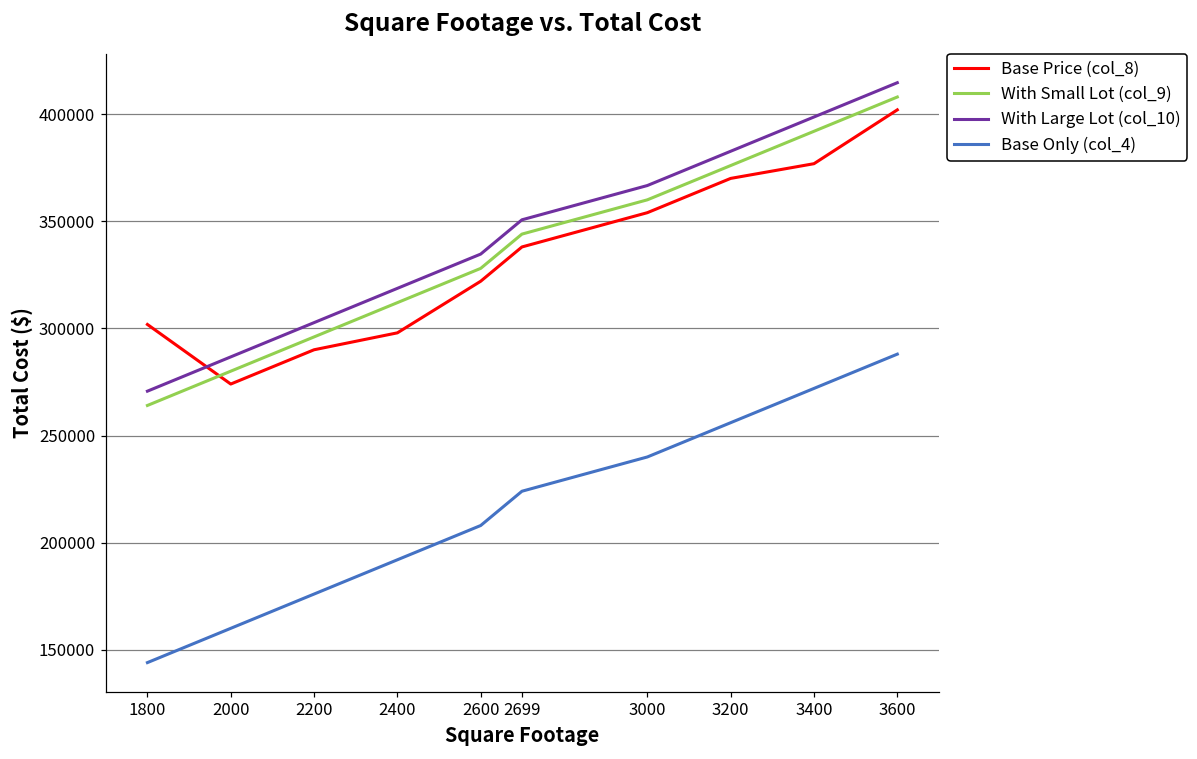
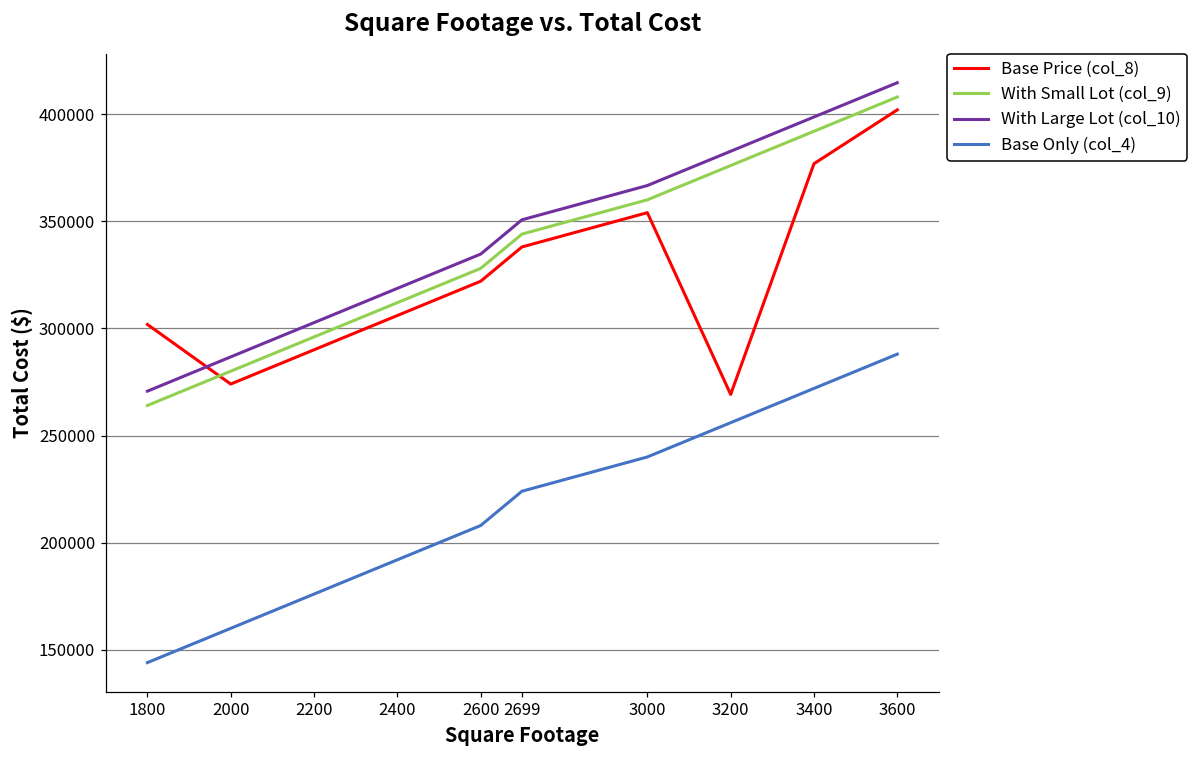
Base Price (col_8), 2400: 298000 -> 306000
Base Price (col_8), 3200: 370000 -> 269000
